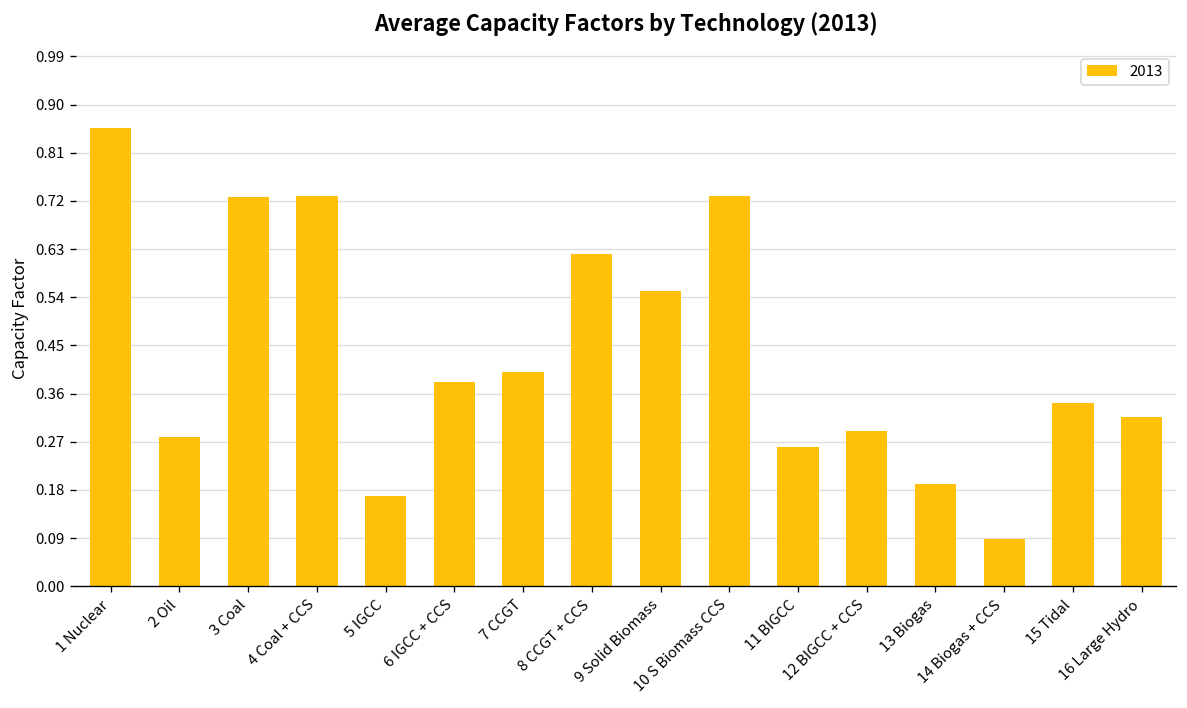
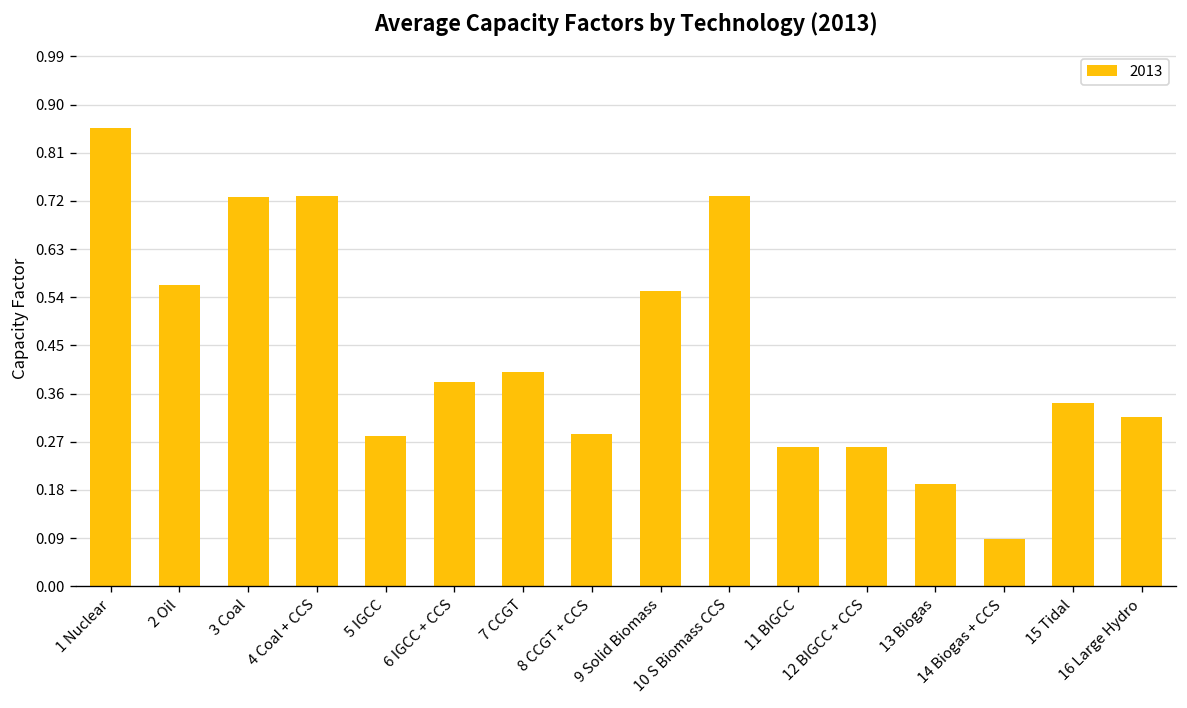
2 Oil: 0.28 -> 0.56
5 IGCC: 0.17 -> 0.28
8 CCGT + CCS: 0.62 -> 0.29
12 BIGCC + CCS: 0.29 -> 0.26
